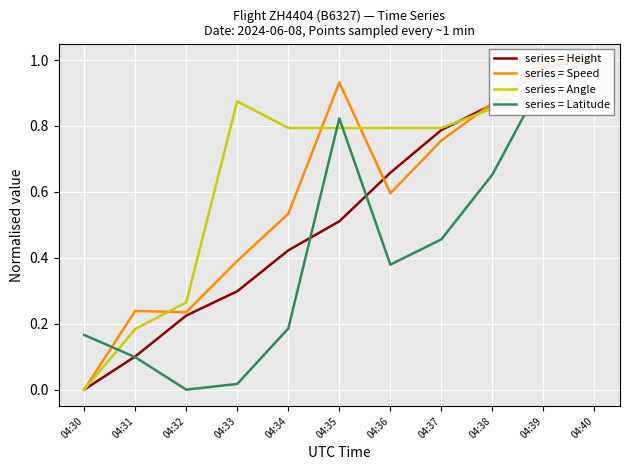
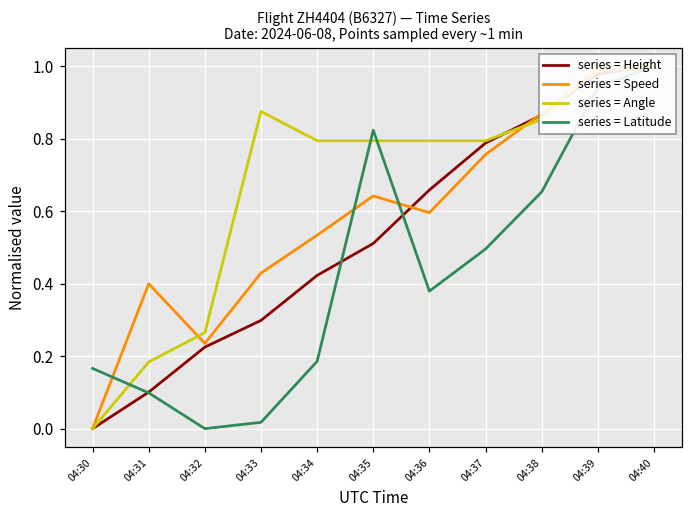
series = Speed, 04:31: 0.24 -> 0.40
series = Speed, 04:33: 0.39 -> 0.43
series = Speed, 04:35: 0.93 -> 0.64
series = Latitude, 04:37: 0.46 -> 0.50
